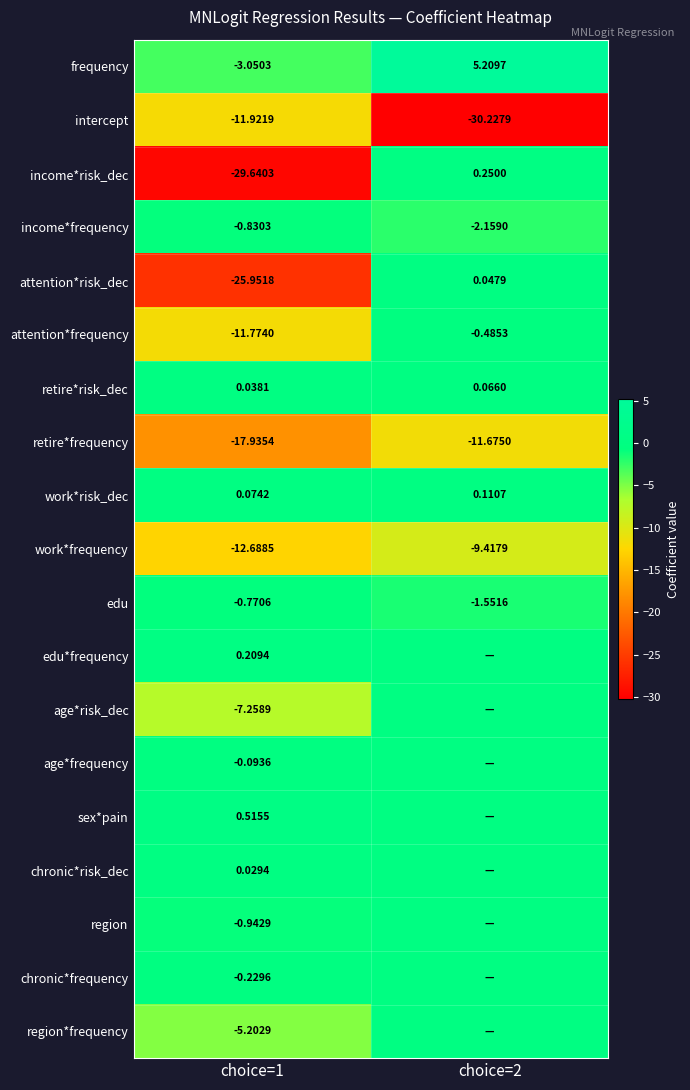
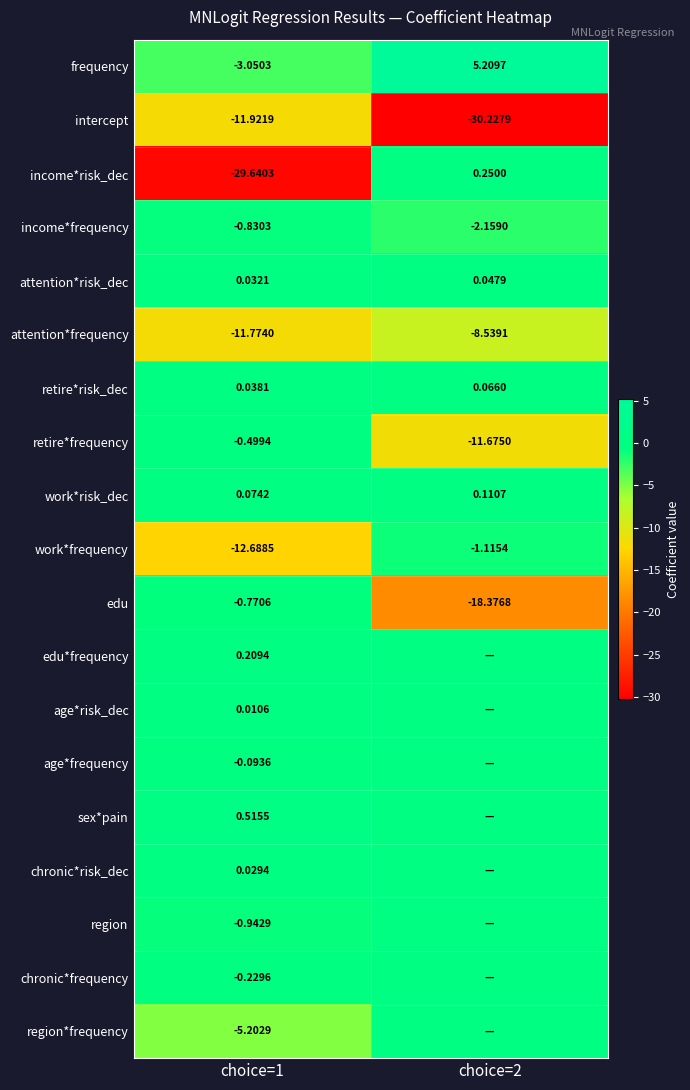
attention*risk_dec, choice=1: -25.9518 -> 0.0321
attention*frequency, choice=2: -0.4853 -> -8.5391
retire*frequency, choice=1: -17.9354 -> -0.4994
work*frequency, choice=2: -9.4179 -> -1.1154
edu, choice=2: -1.5516 -> -18.3768
age*risk_dec, choice=1: -7.2589 -> 0.0106
